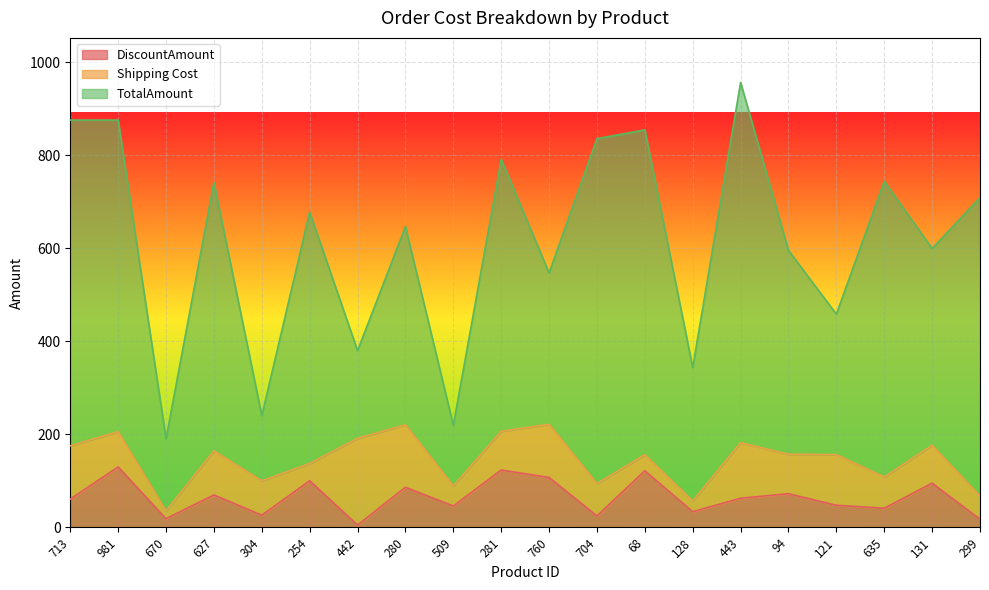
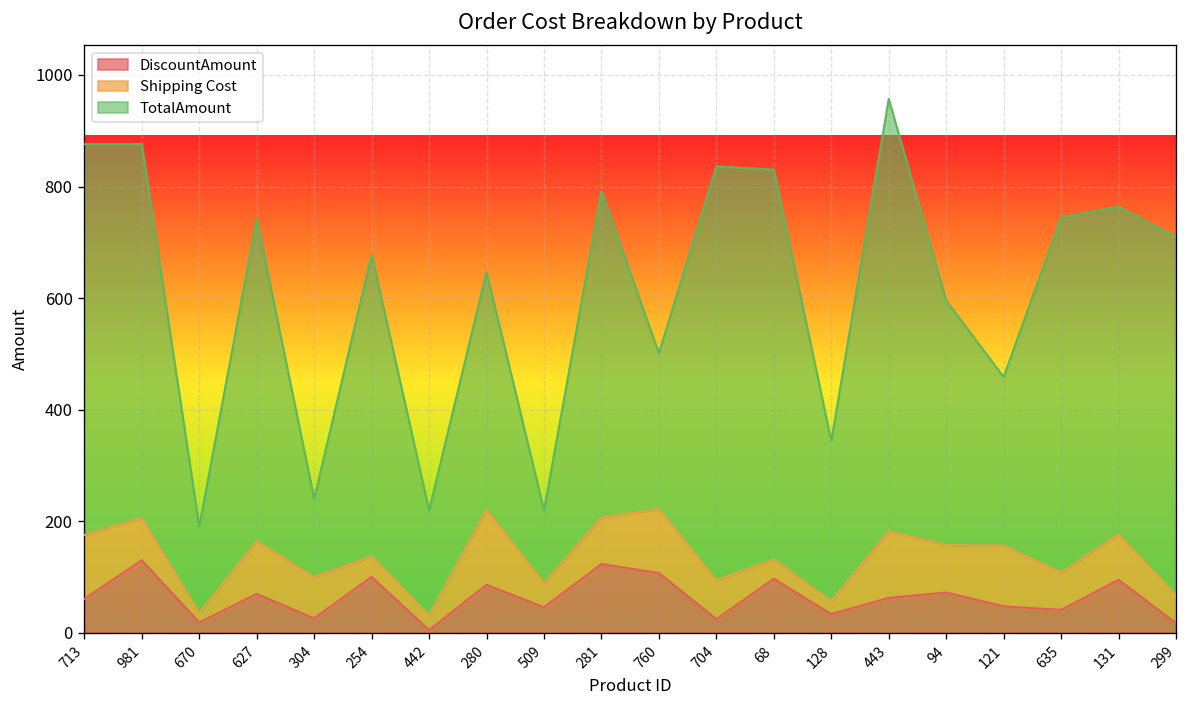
Shipping Cost, 442: 190 -> 30
TotalAmount, 760: 330 -> 280
DiscountAmount, 68: 120 -> 100
TotalAmount, 131: 420 -> 590
